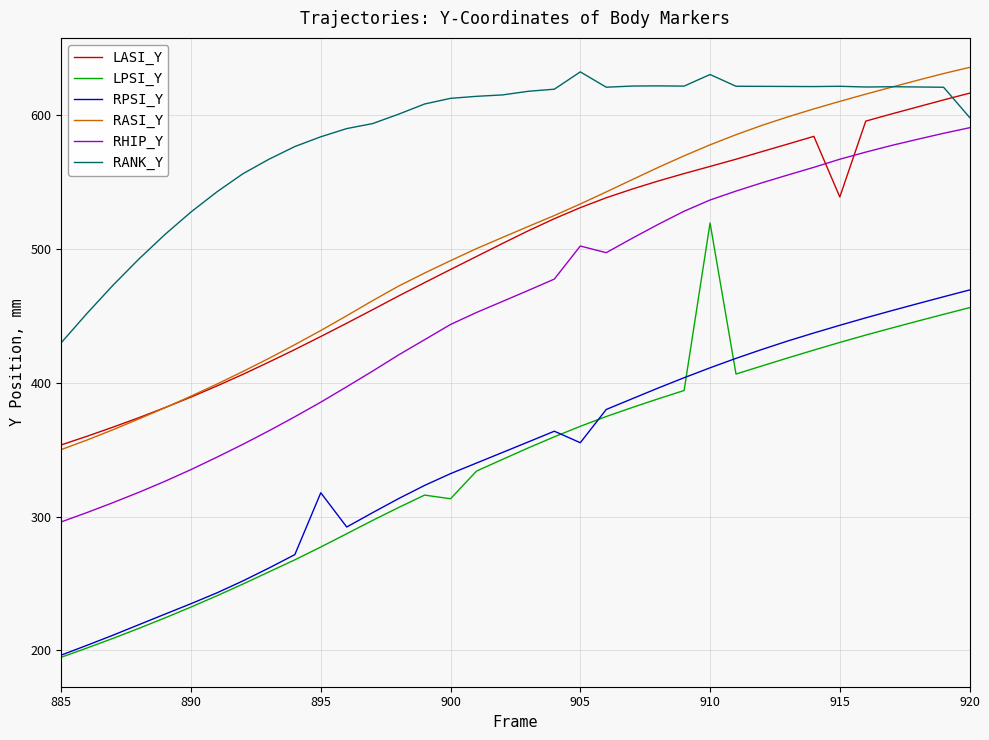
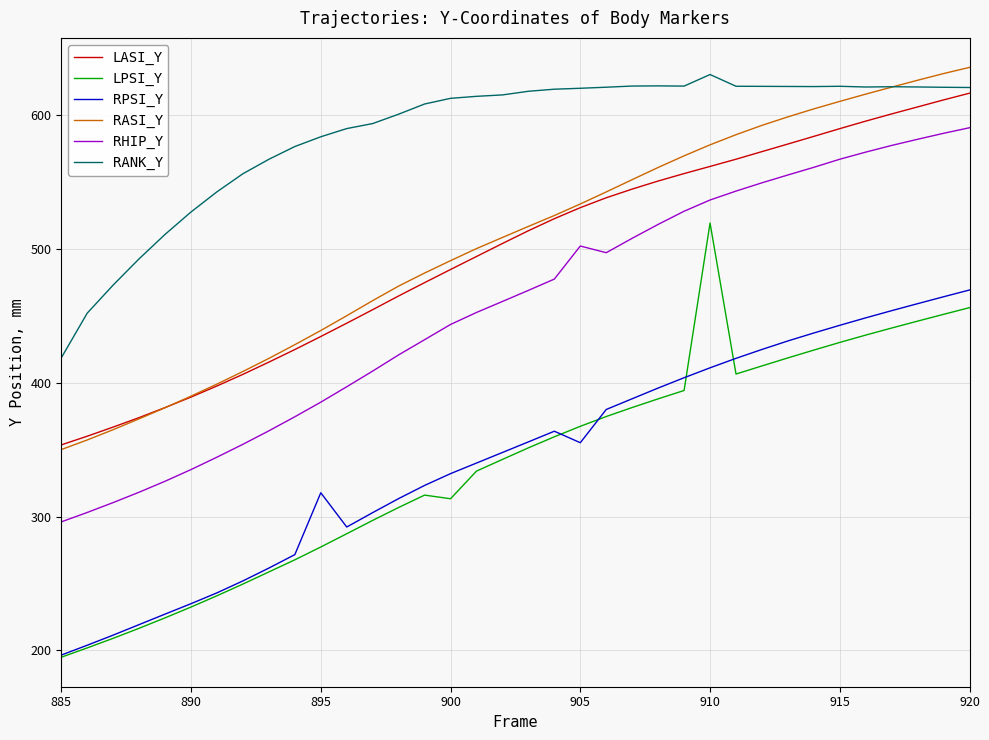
RANK_Y, 885: 430 -> 419
RANK_Y, 905: 632 -> 620
LASI_Y, 915: 539 -> 590
RANK_Y, 920: 598 -> 621
